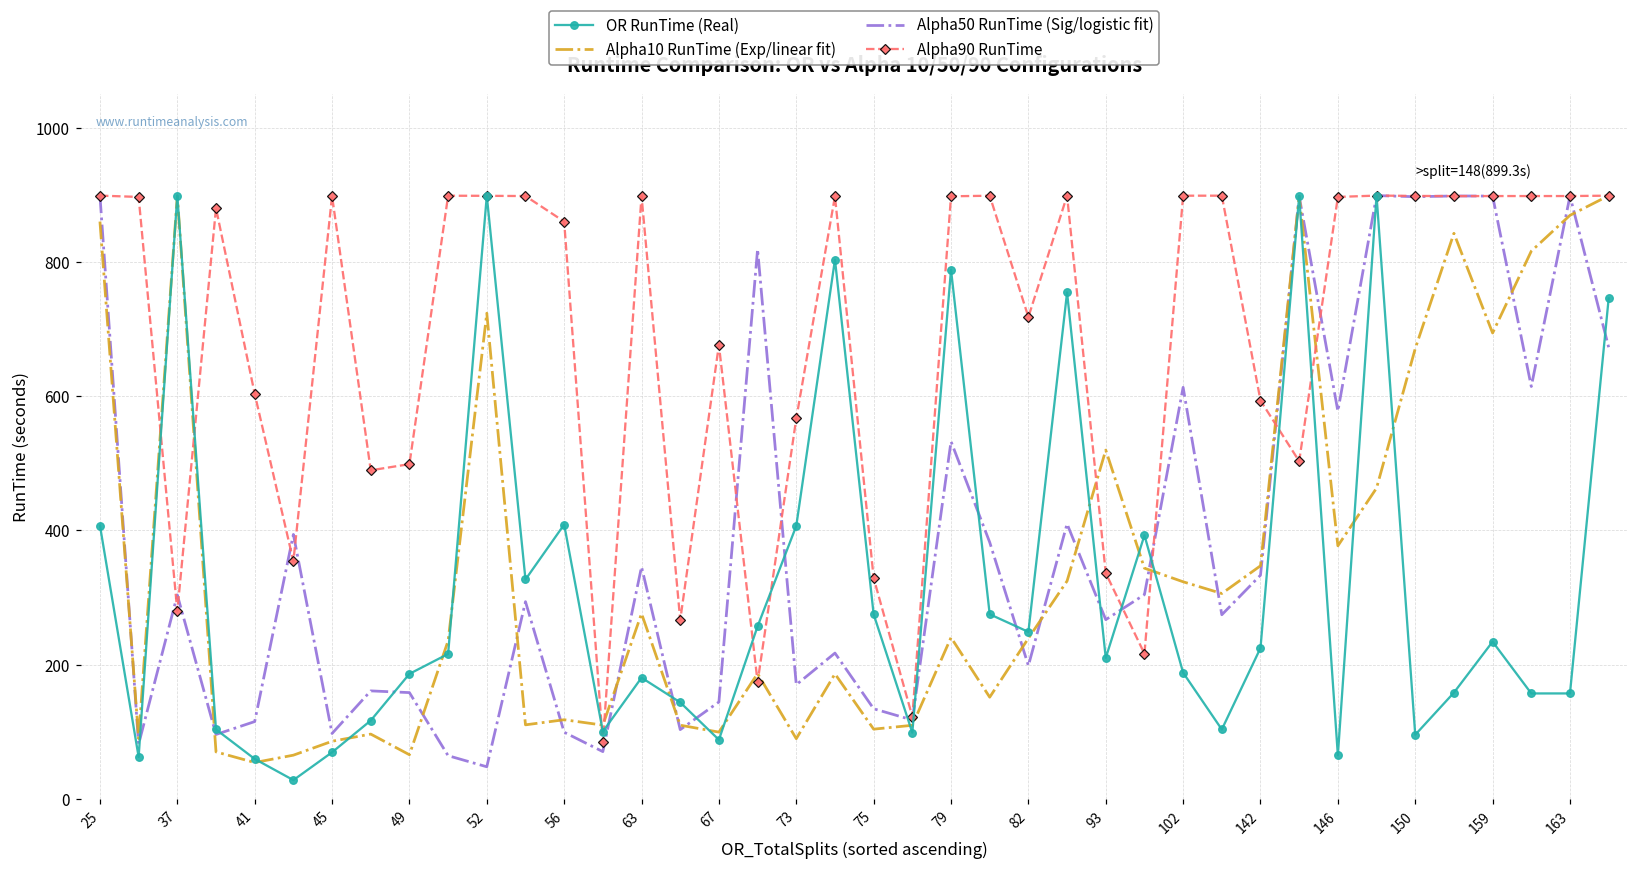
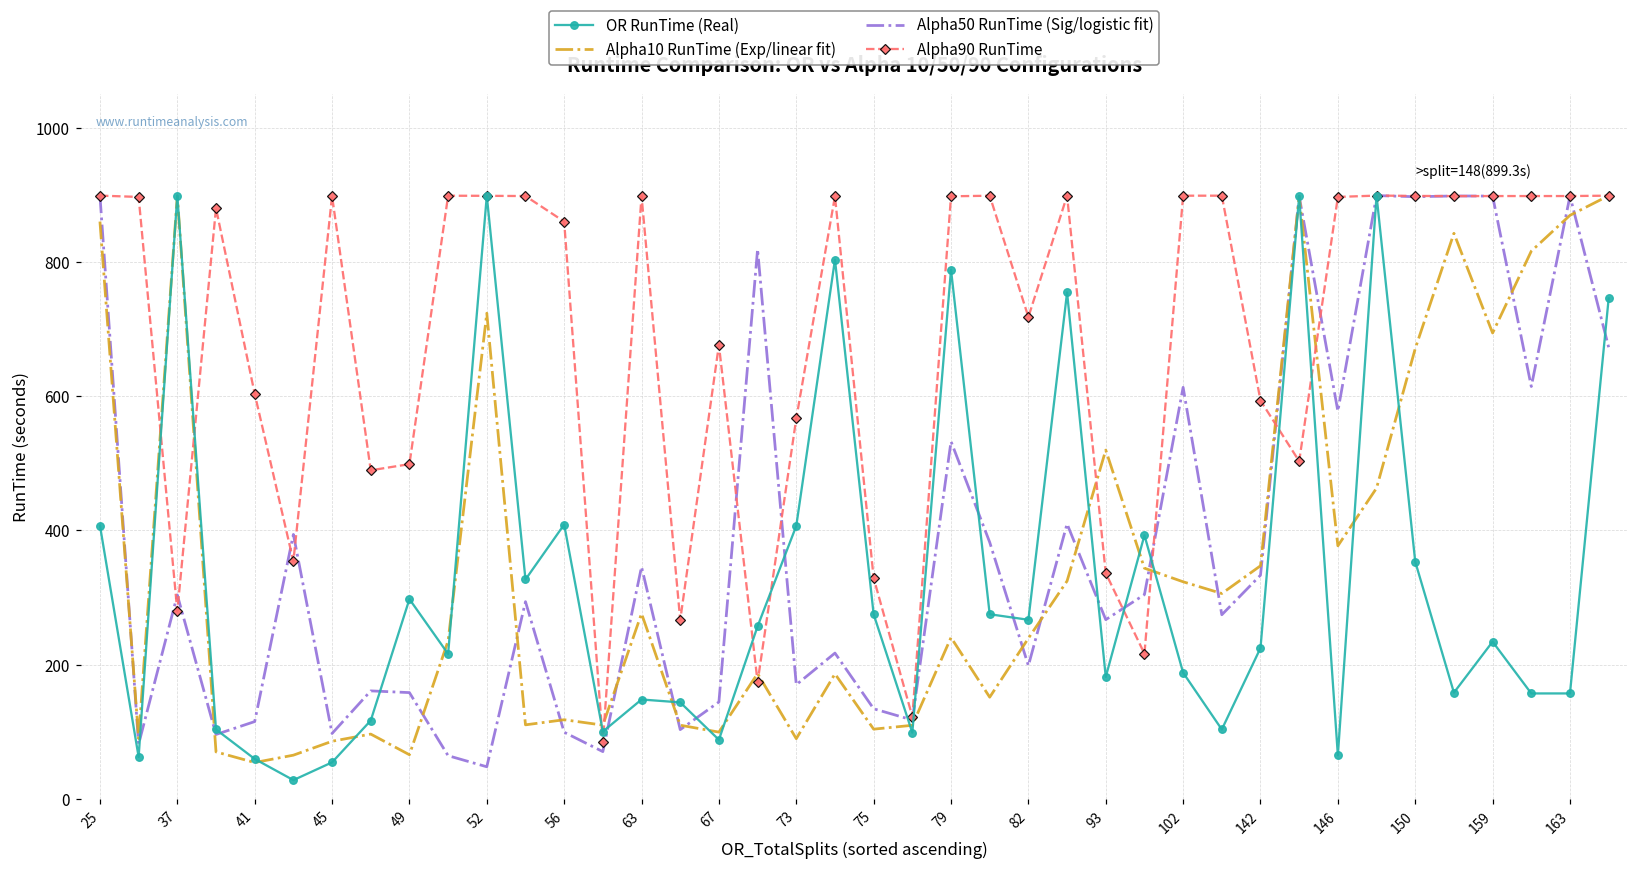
OR RunTime (Real), 45: 70 -> 50
OR RunTime (Real), 49: 190 -> 300
OR RunTime (Real), 63: 180 -> 150
OR RunTime (Real), 82: 250 -> 270
OR RunTime (Real), 93: 210 -> 180
OR RunTime (Real), 150: 100 -> 350
